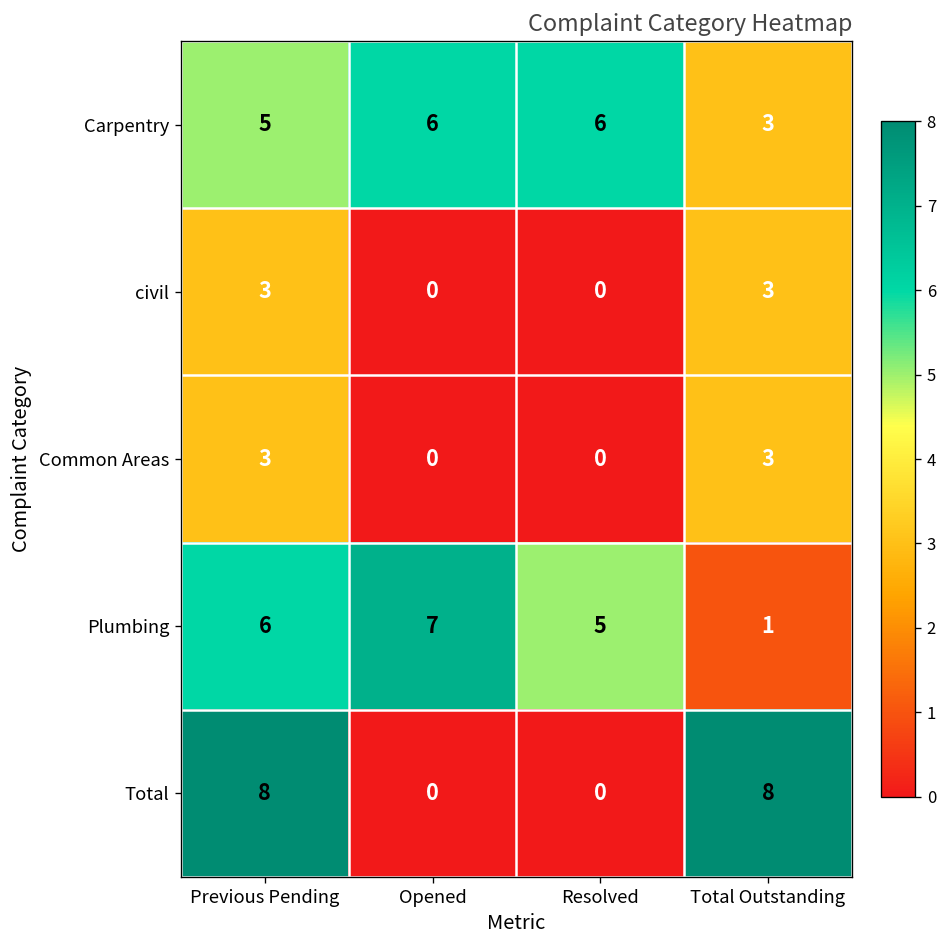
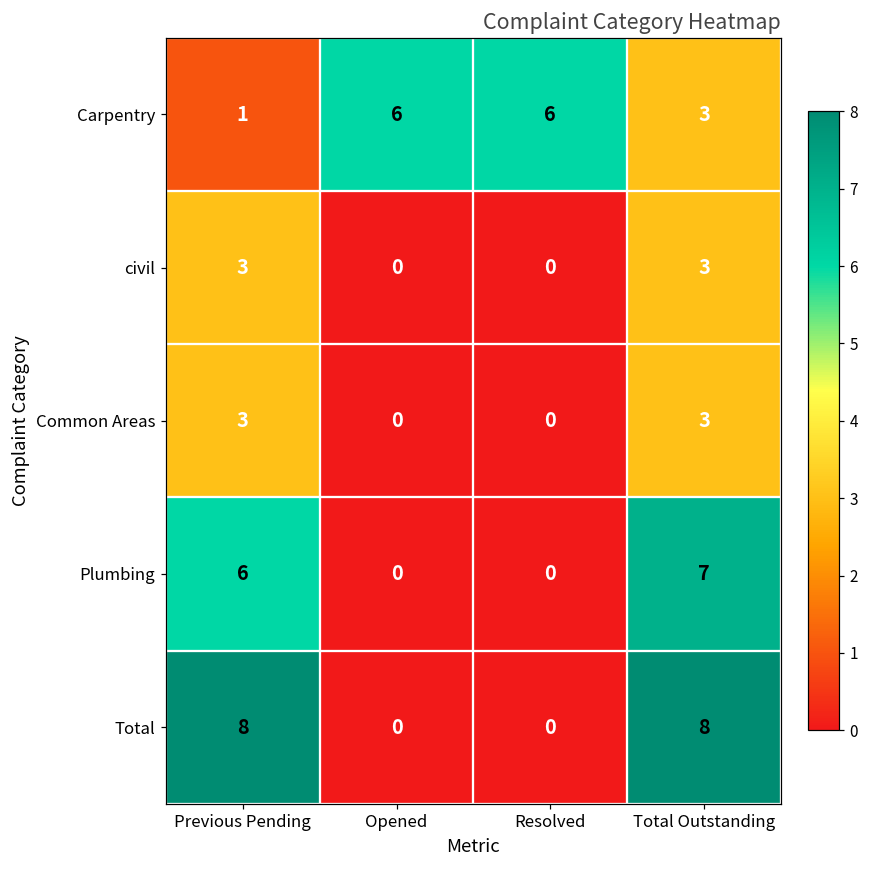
Carpentry, Previous Pending: 5 -> 1
Plumbing, Opened: 7 -> 0
Plumbing, Resolved: 5 -> 0
Plumbing, Total Outstanding: 1 -> 7
